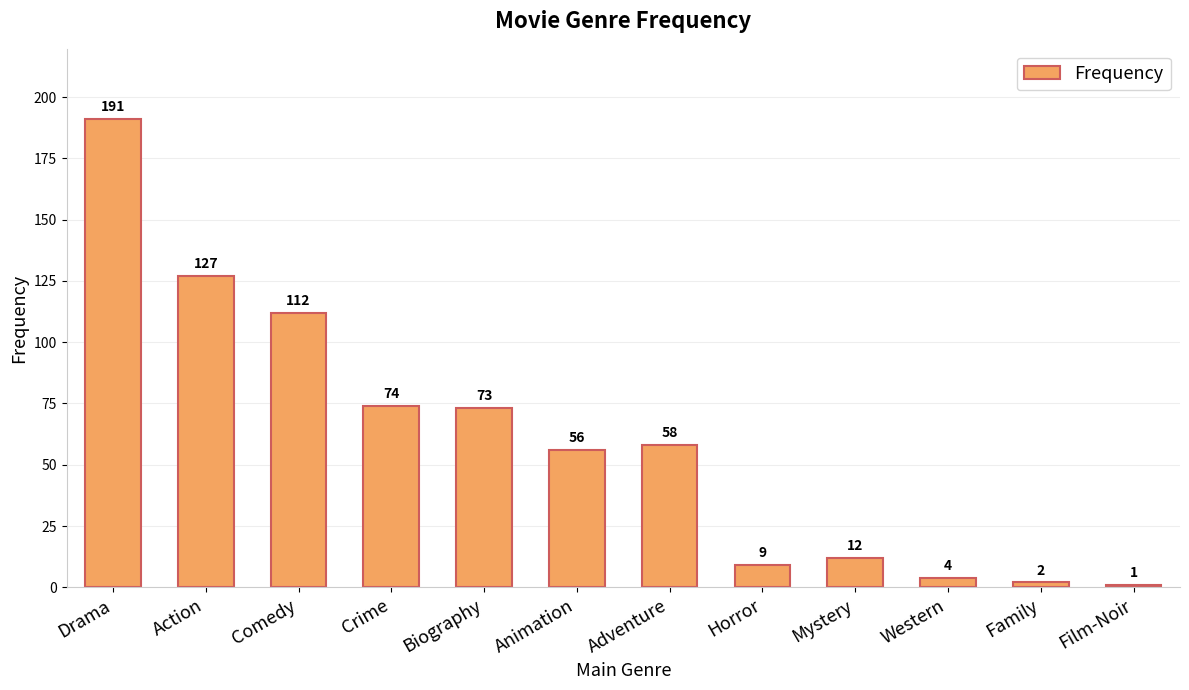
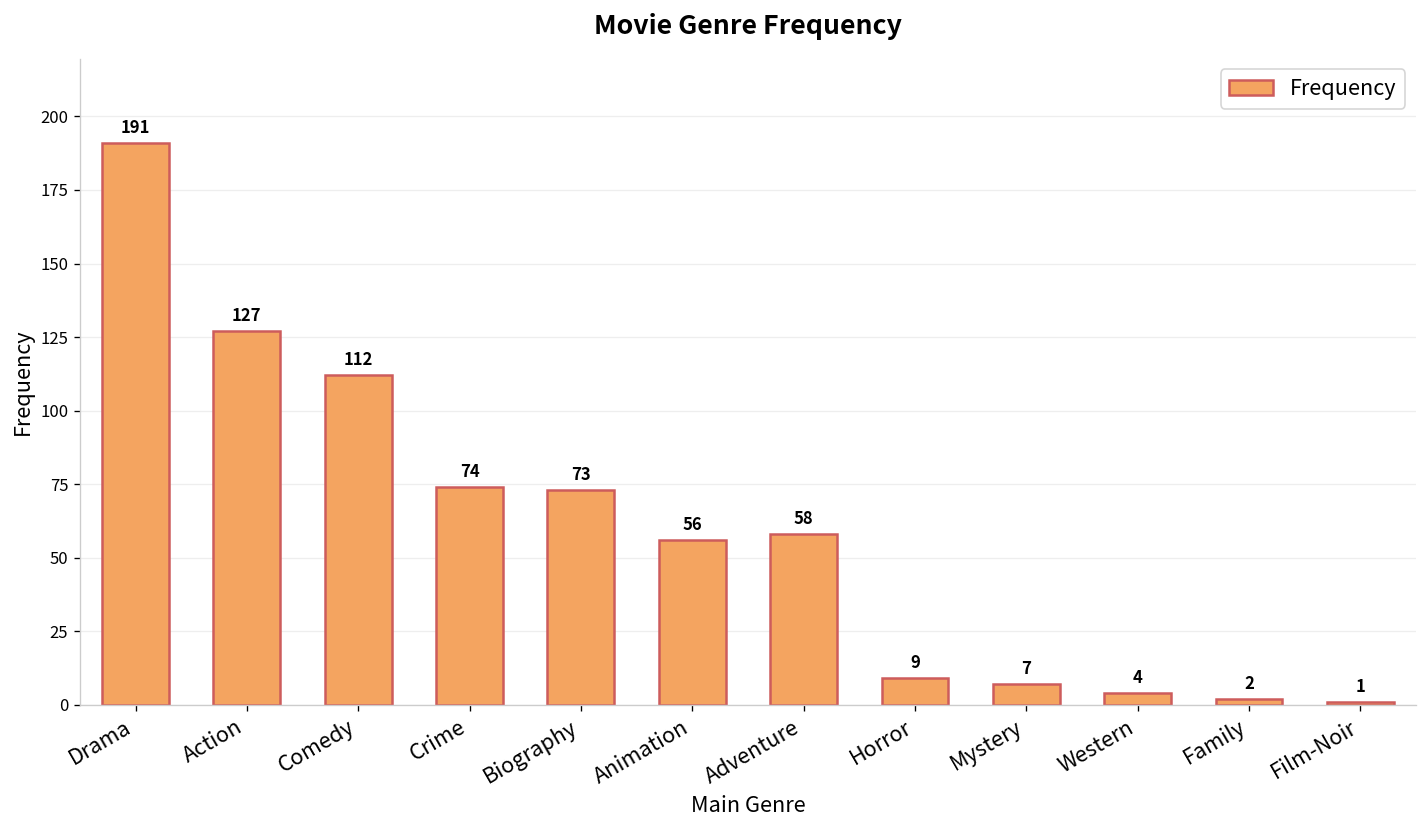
Mystery: 12 -> 7
